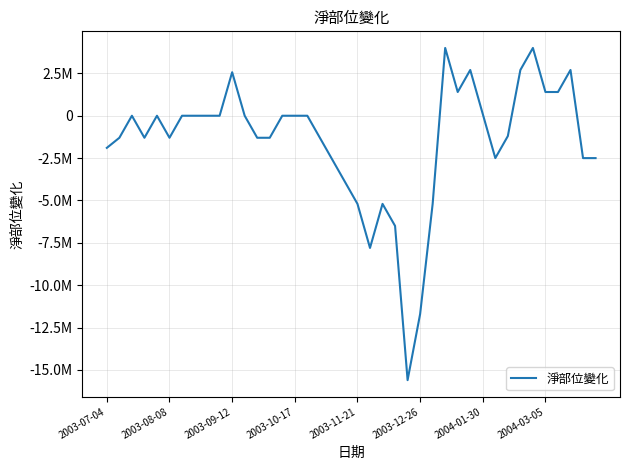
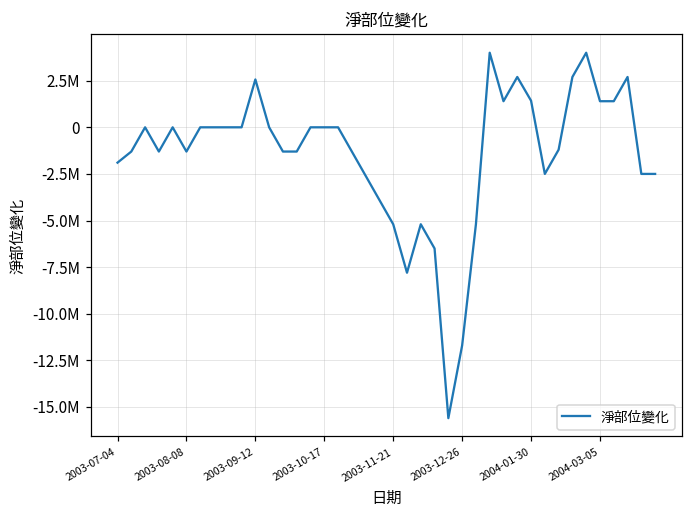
2004-01-30: 100000 -> 1400000
